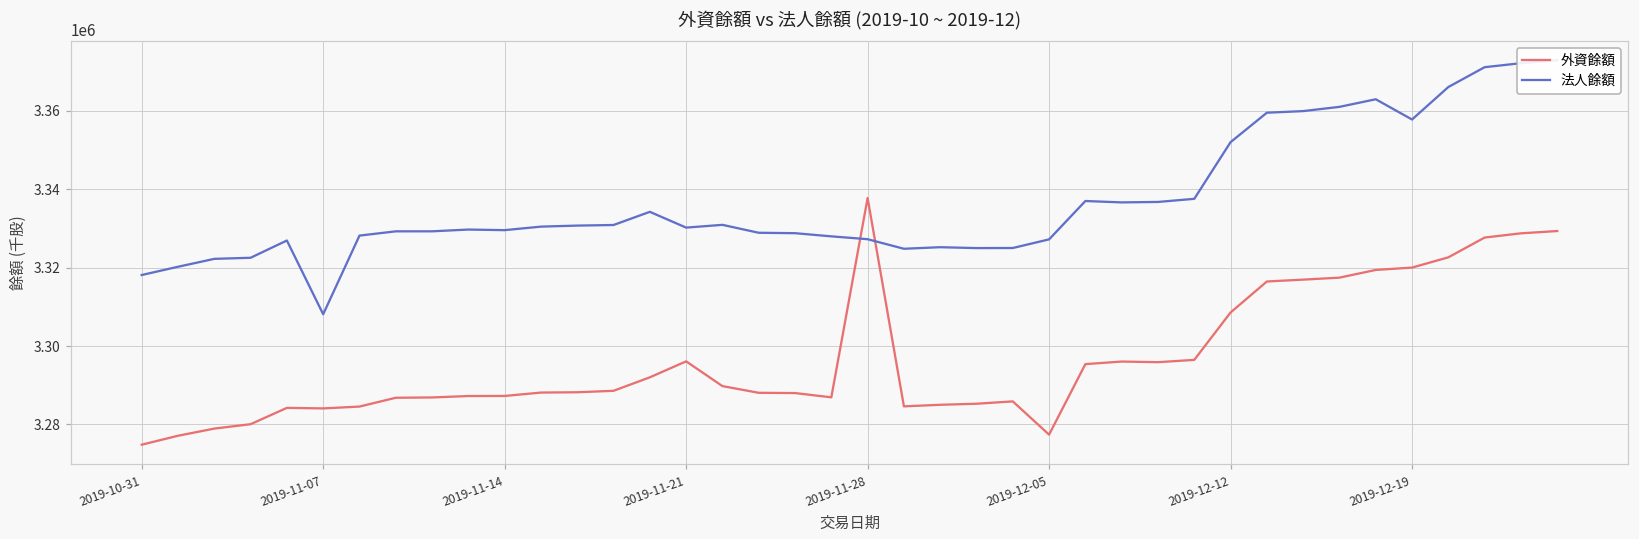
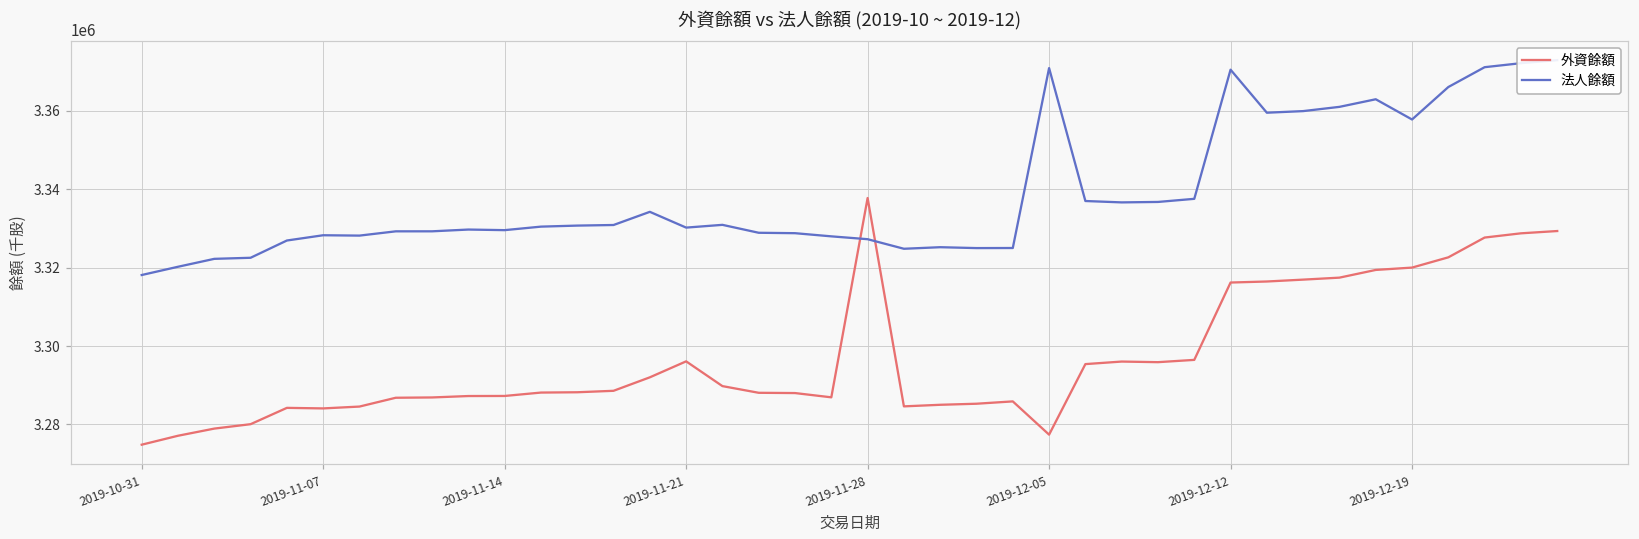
法人餘額, 2019-11-07: 3308000 -> 3328000
法人餘額, 2019-12-05: 3327000 -> 3371000
外資餘額, 2019-12-12: 3309000 -> 3316000
法人餘額, 2019-12-12: 3352000 -> 3370000
